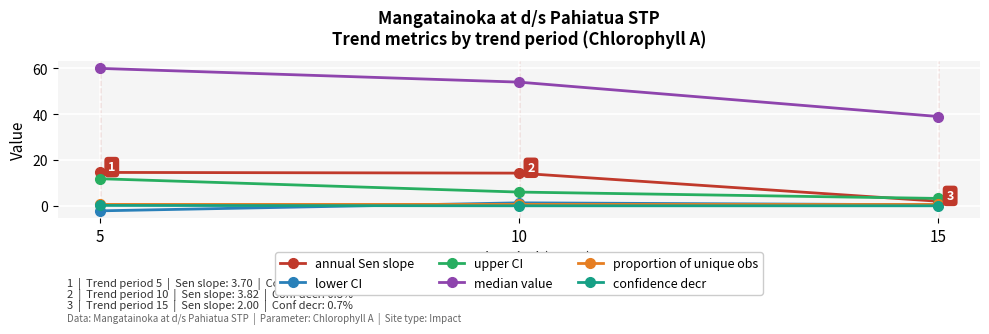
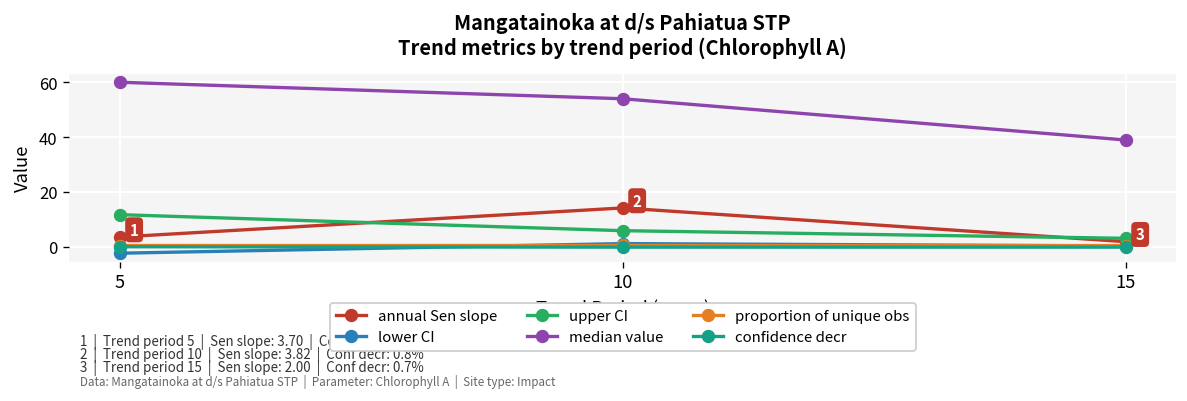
annual Sen slope, 5: 15 -> 4
